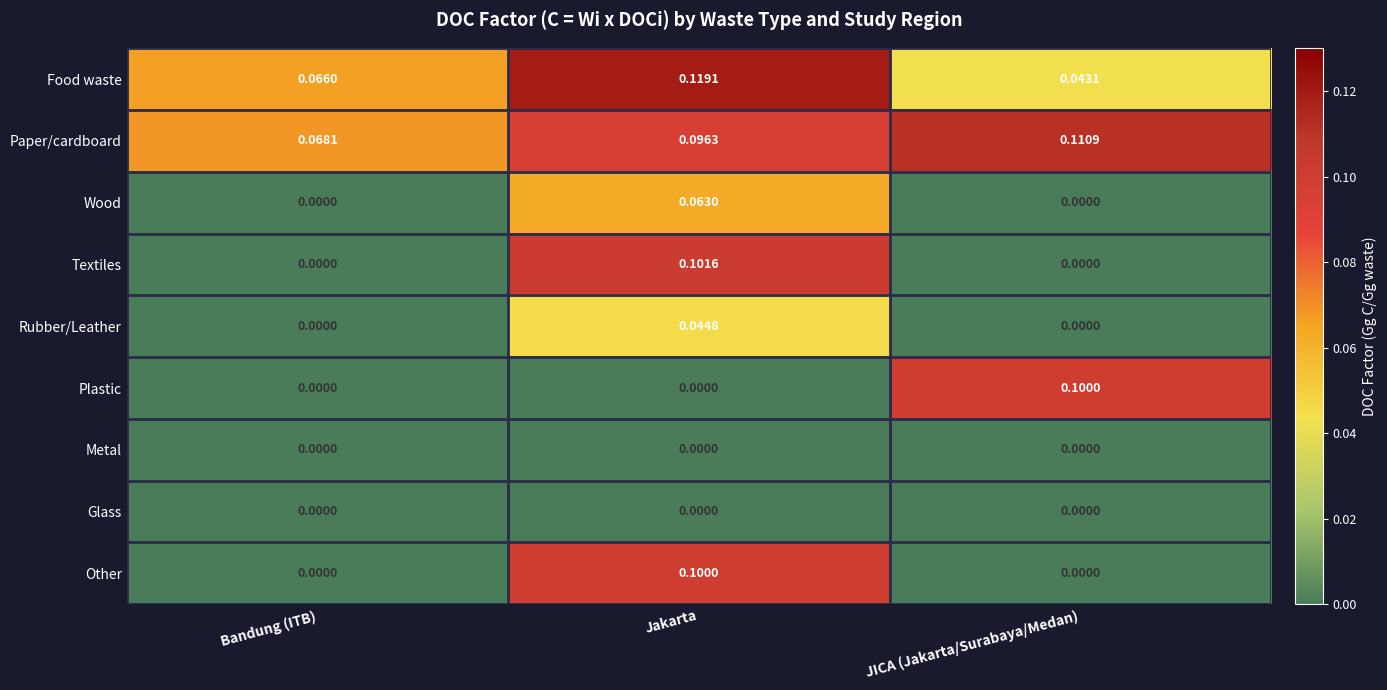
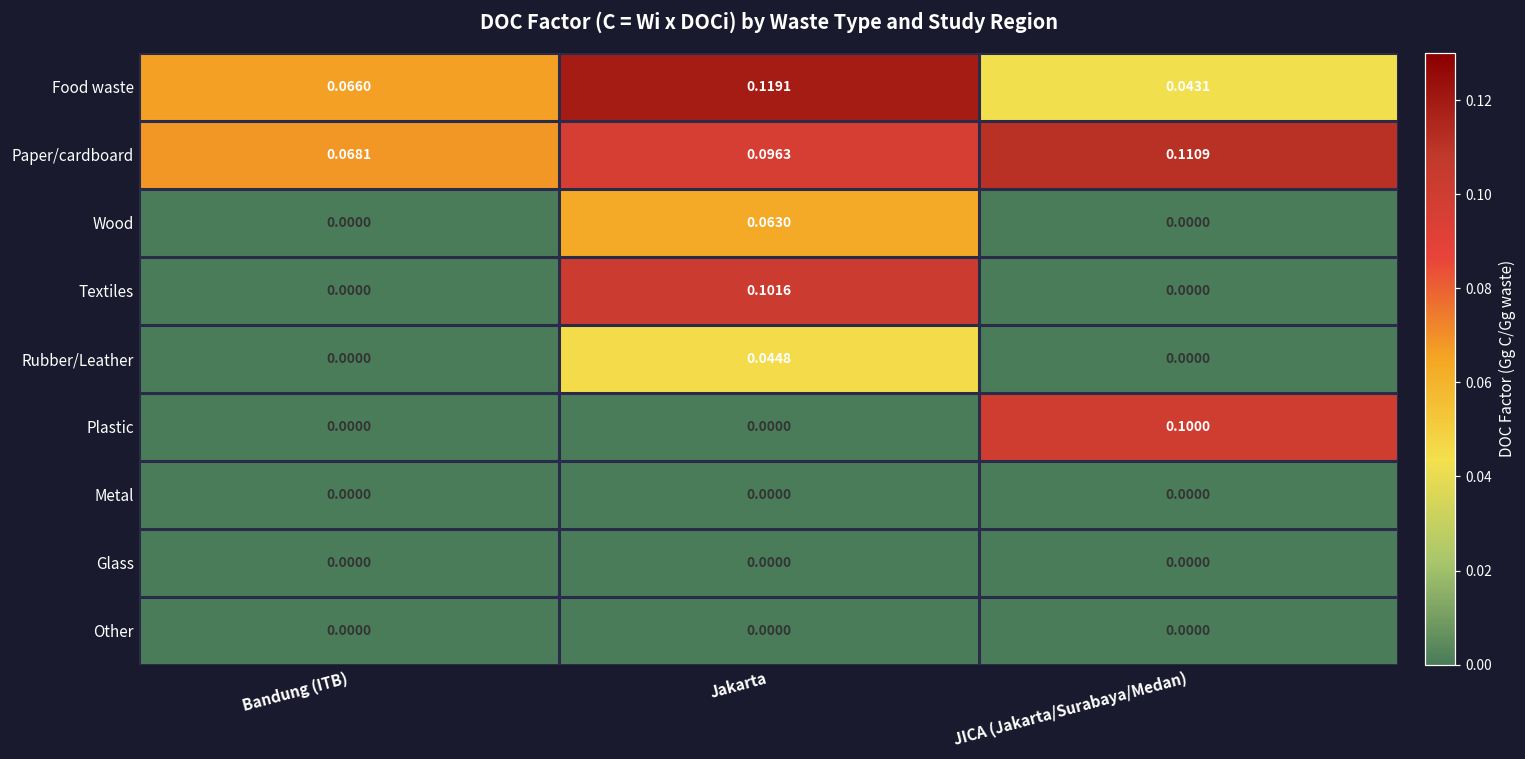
Other, Jakarta: 0.1000 -> 0.0000
